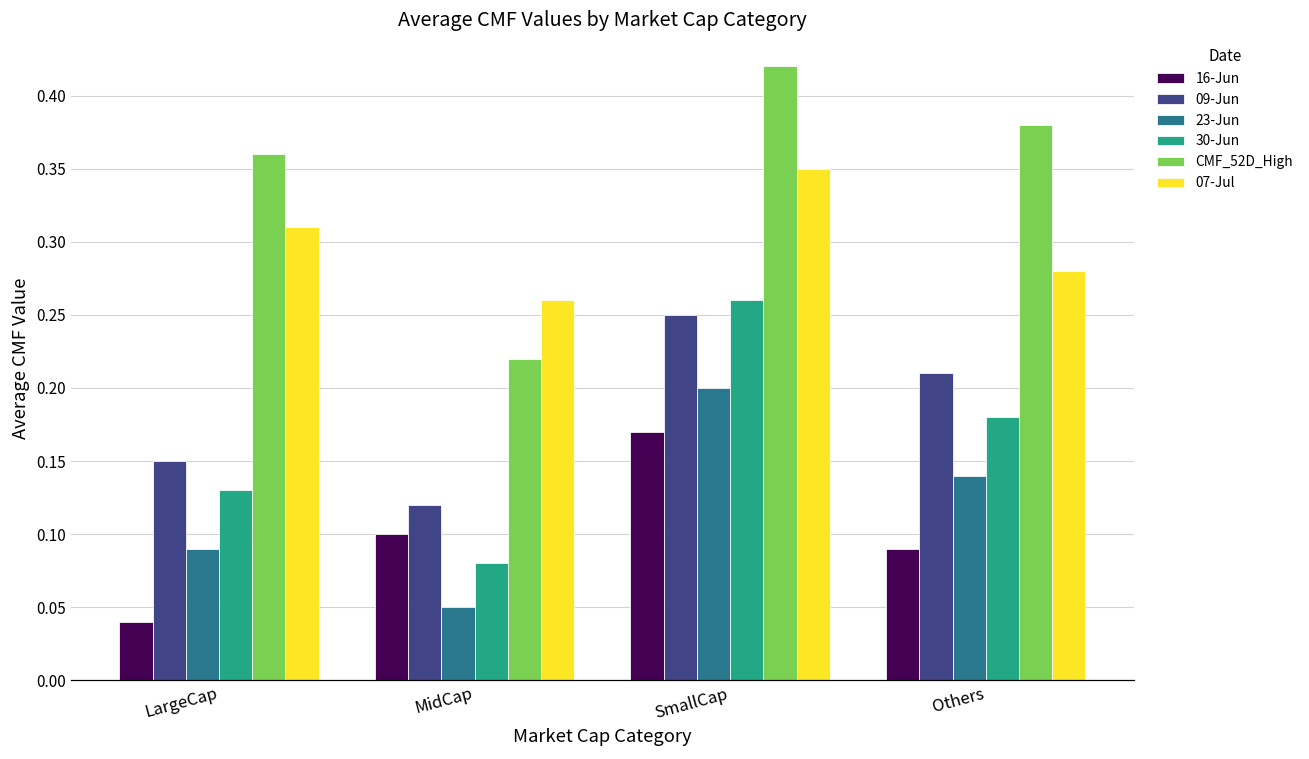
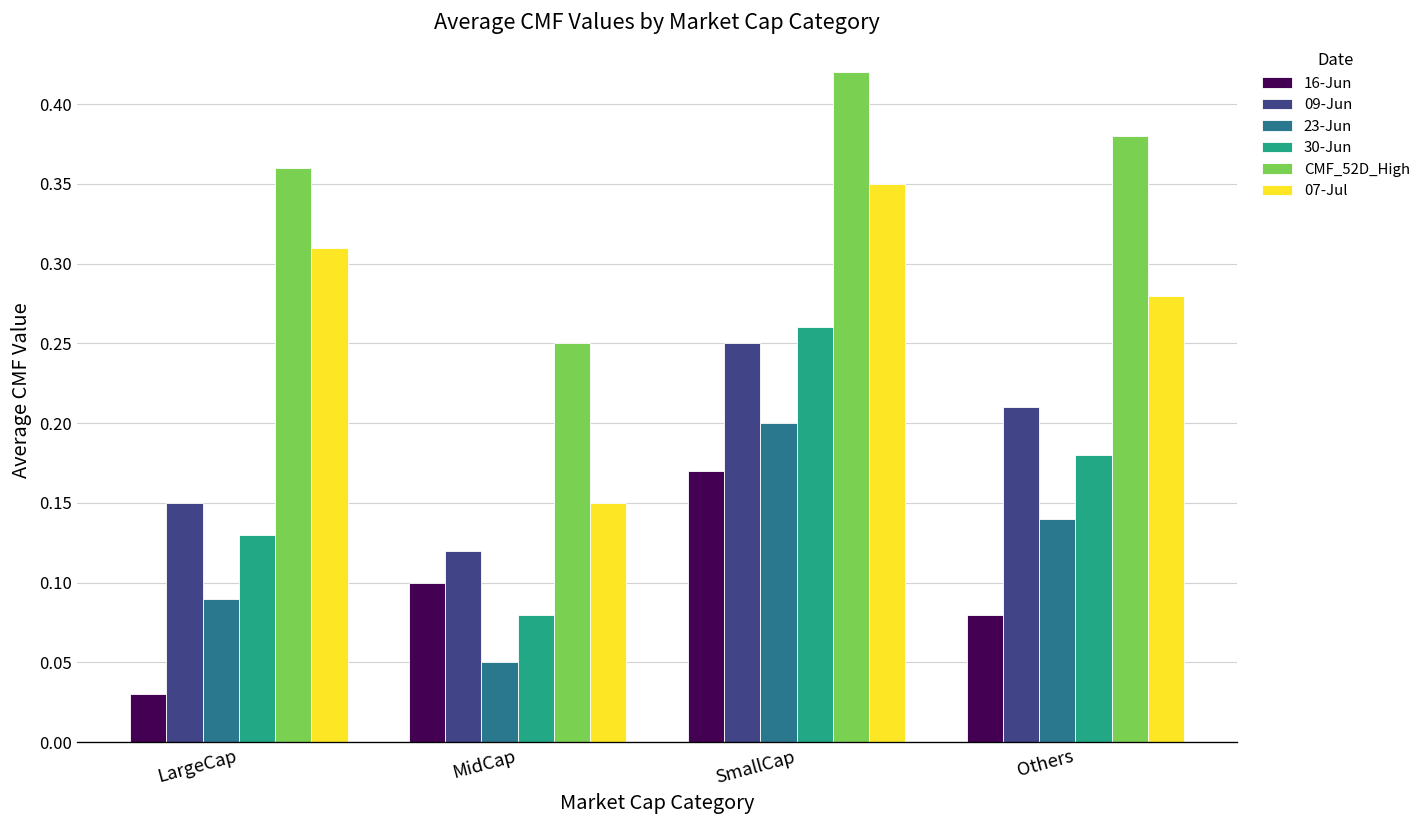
16-Jun, LargeCap: 0.04 -> 0.03
CMF_52D_High, MidCap: 0.22 -> 0.25
07-Jul, MidCap: 0.26 -> 0.15
16-Jun, Others: 0.09 -> 0.08
